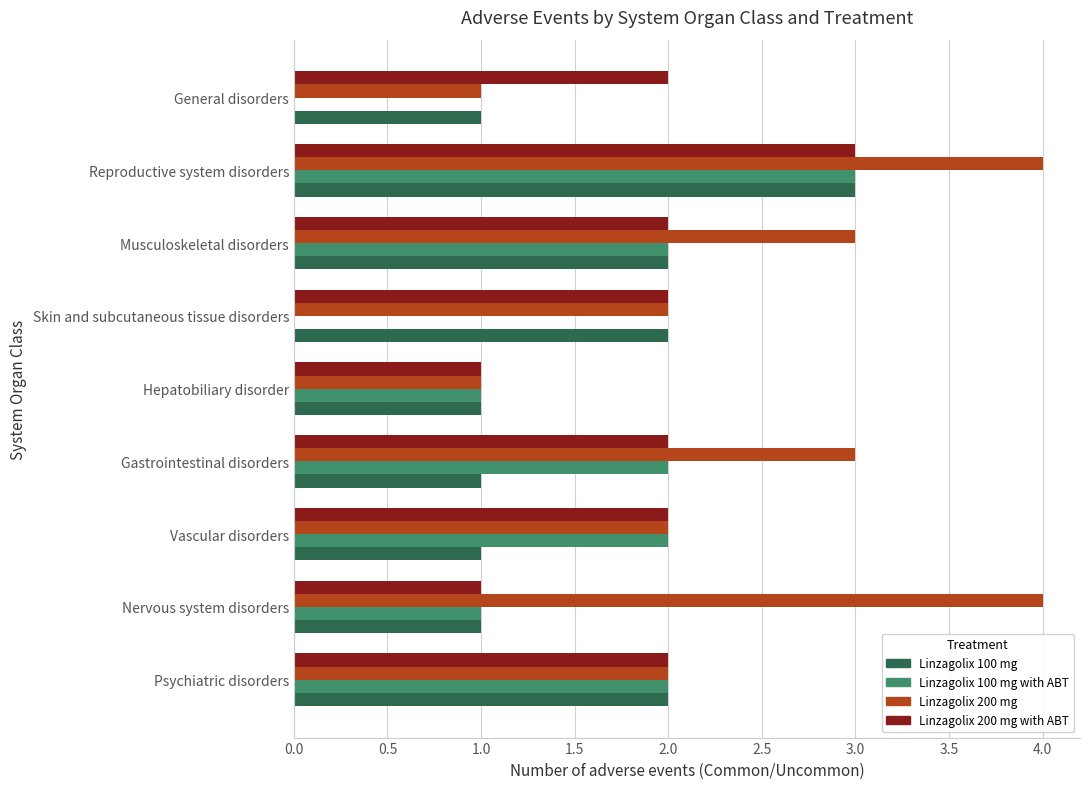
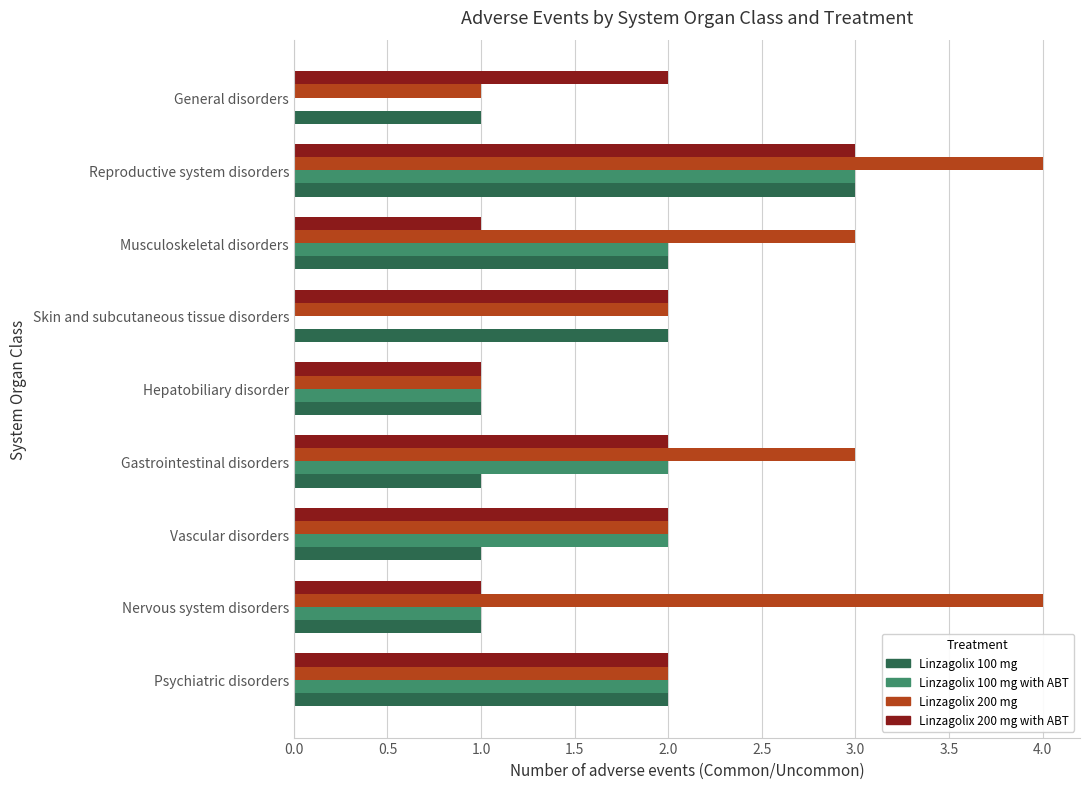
Linzagolix 200 mg with ABT, Musculoskeletal disorders: 2 -> 1
